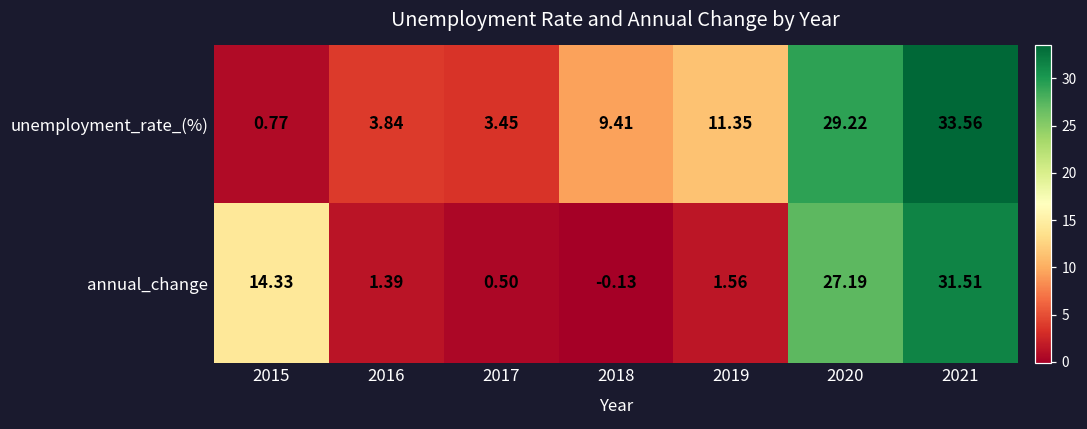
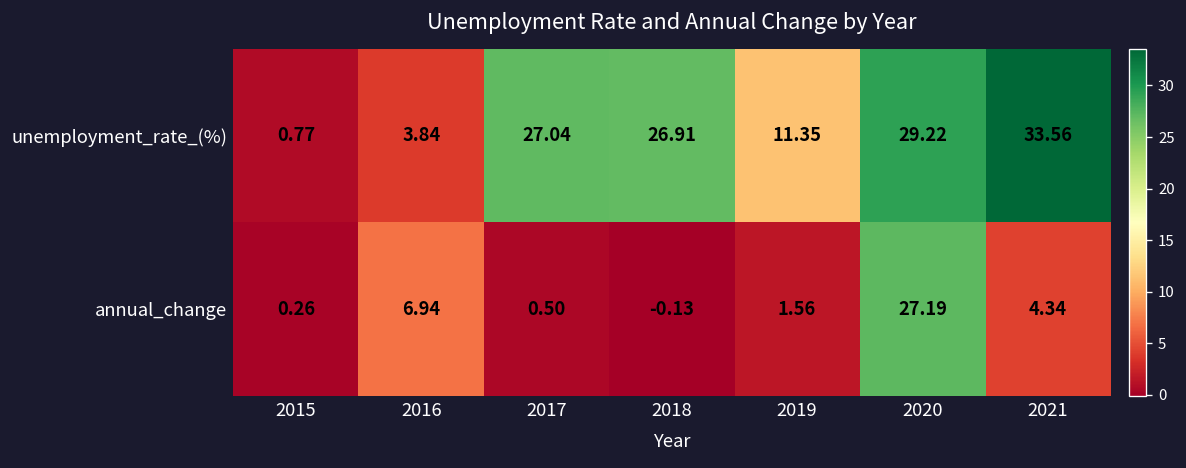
unemployment_rate_(%), 2017: 3.45 -> 27.04
unemployment_rate_(%), 2018: 9.41 -> 26.91
annual_change, 2015: 14.33 -> 0.26
annual_change, 2016: 1.39 -> 6.94
annual_change, 2021: 31.51 -> 4.34
